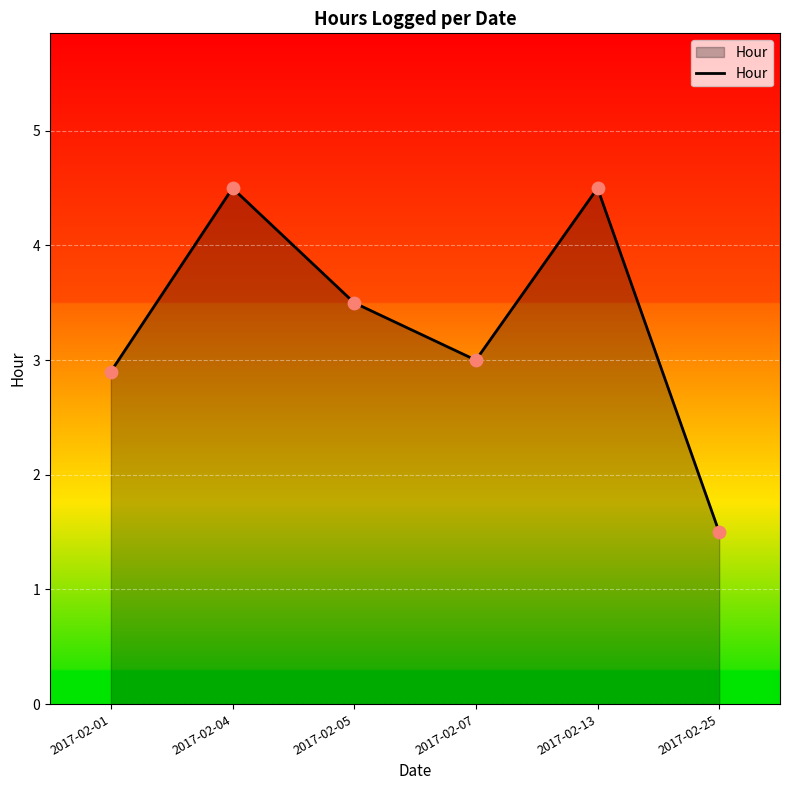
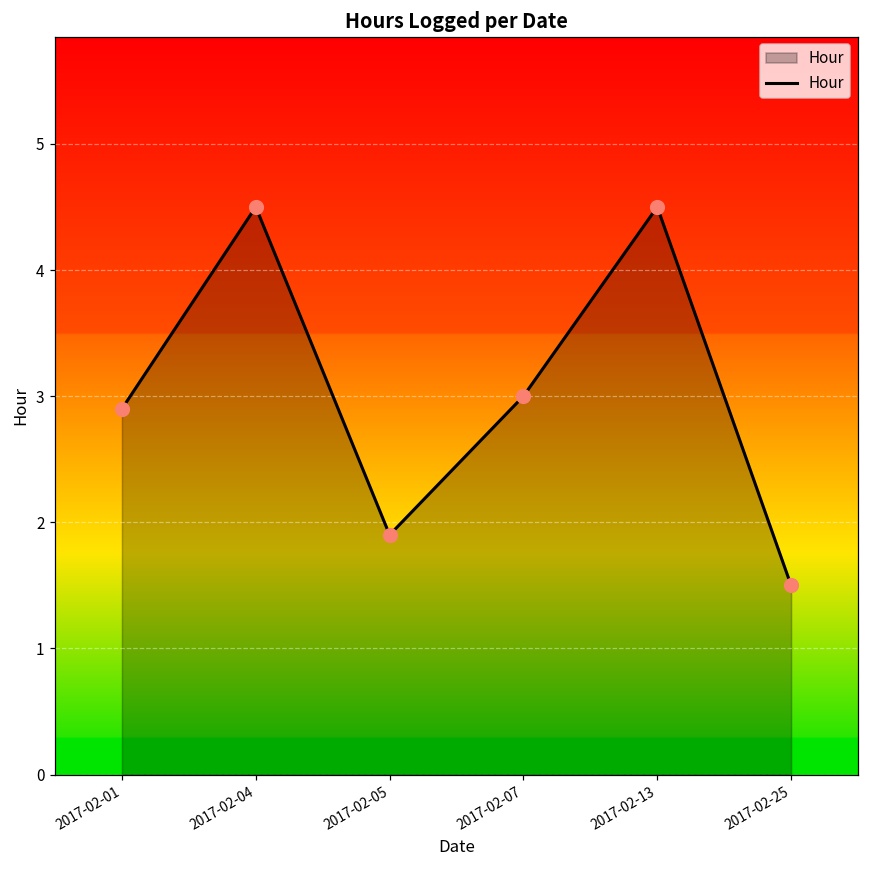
2017-02-05: 3.5 -> 1.9
